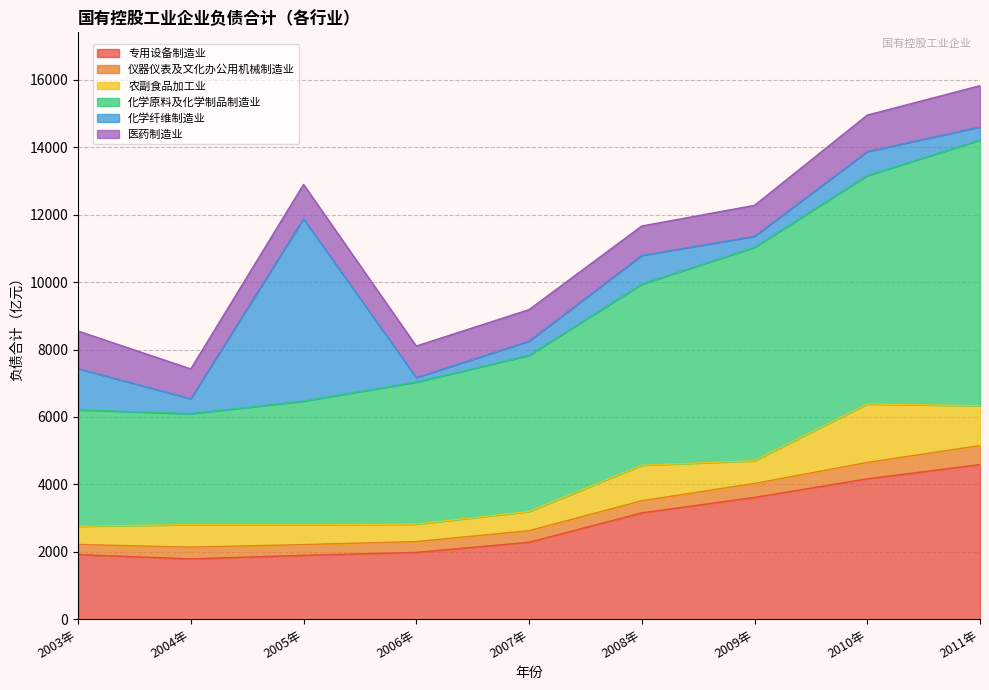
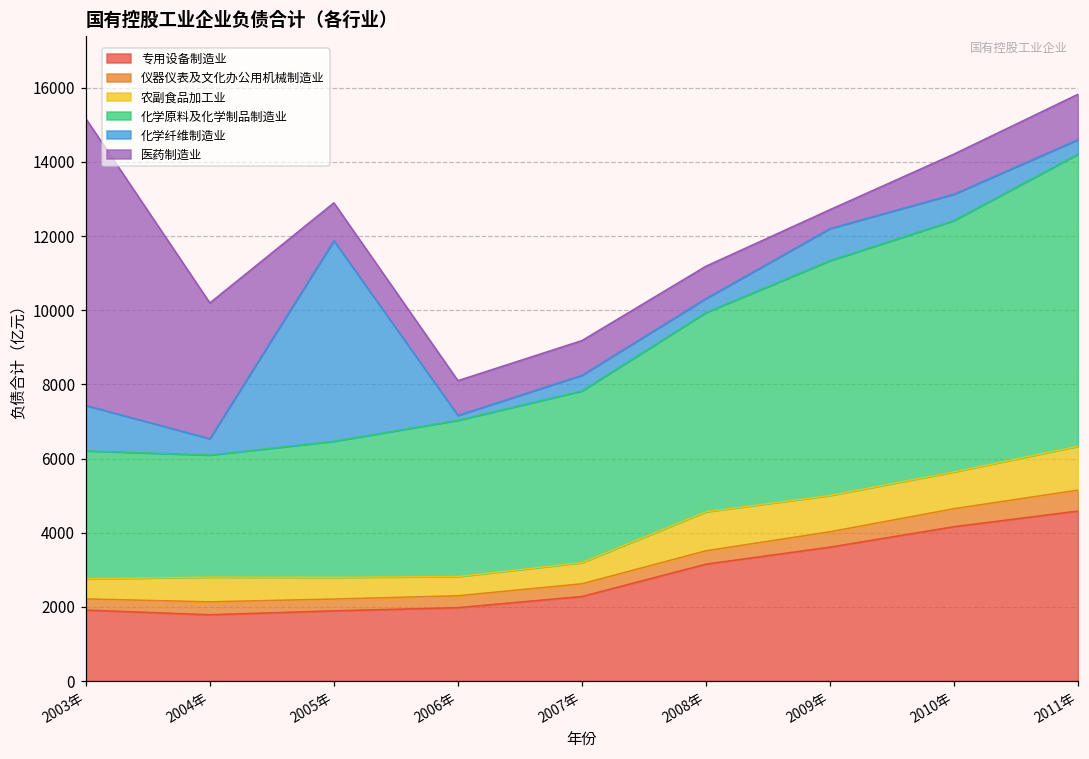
医药制造业, 2003年: 1100 -> 7700
医药制造业, 2004年: 900 -> 3700
化学纤维制造业, 2008年: 900 -> 400
农副食品加工业, 2009年: 700 -> 1000
化学纤维制造业, 2009年: 300 -> 900
医药制造业, 2009年: 900 -> 500
农副食品加工业, 2010年: 1700 -> 1000
